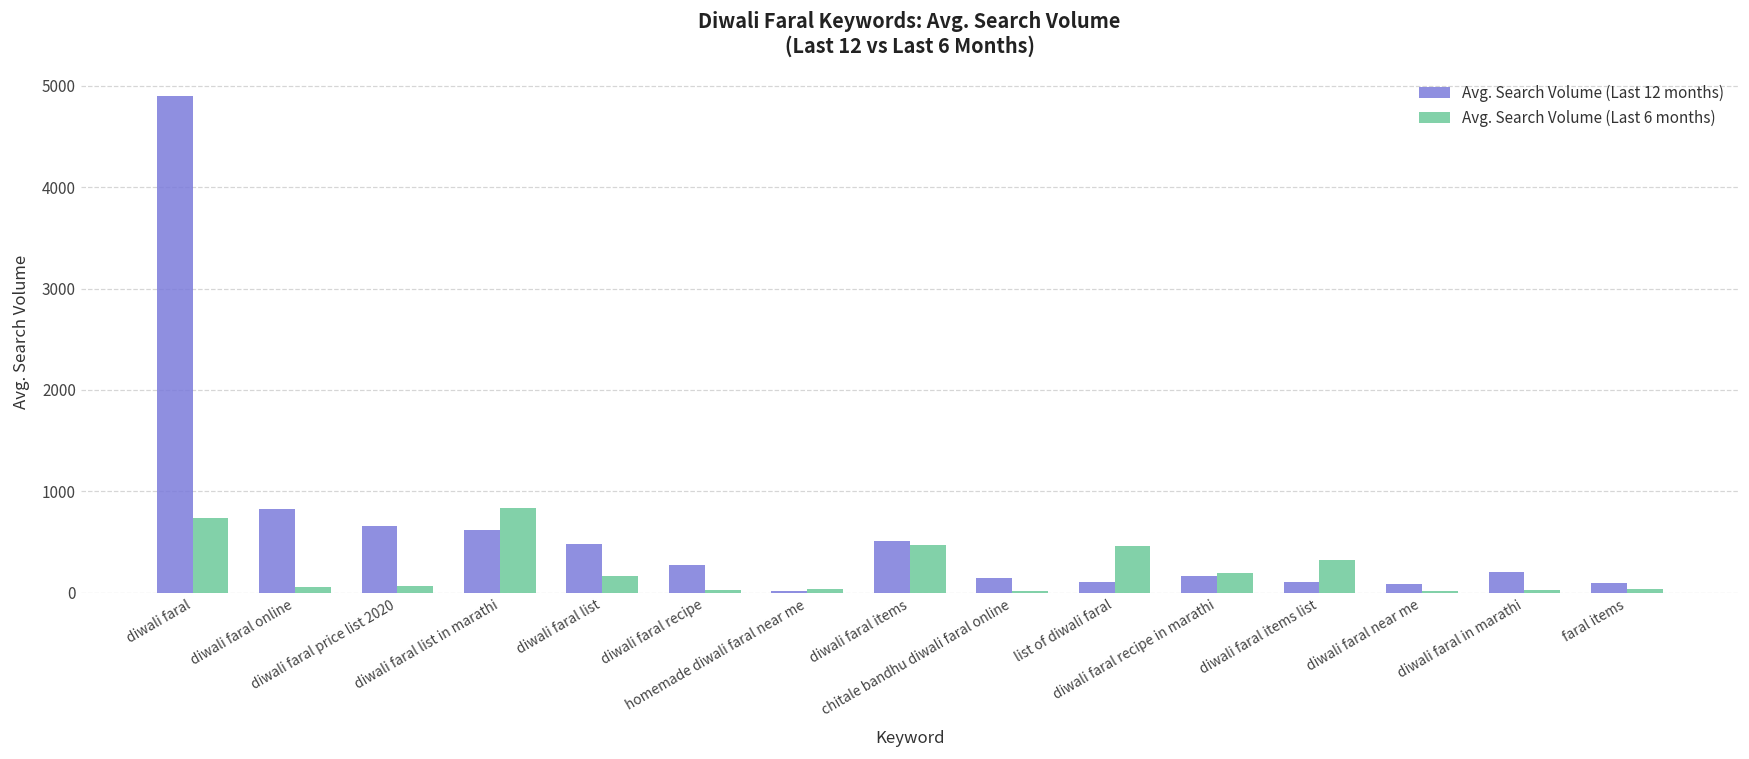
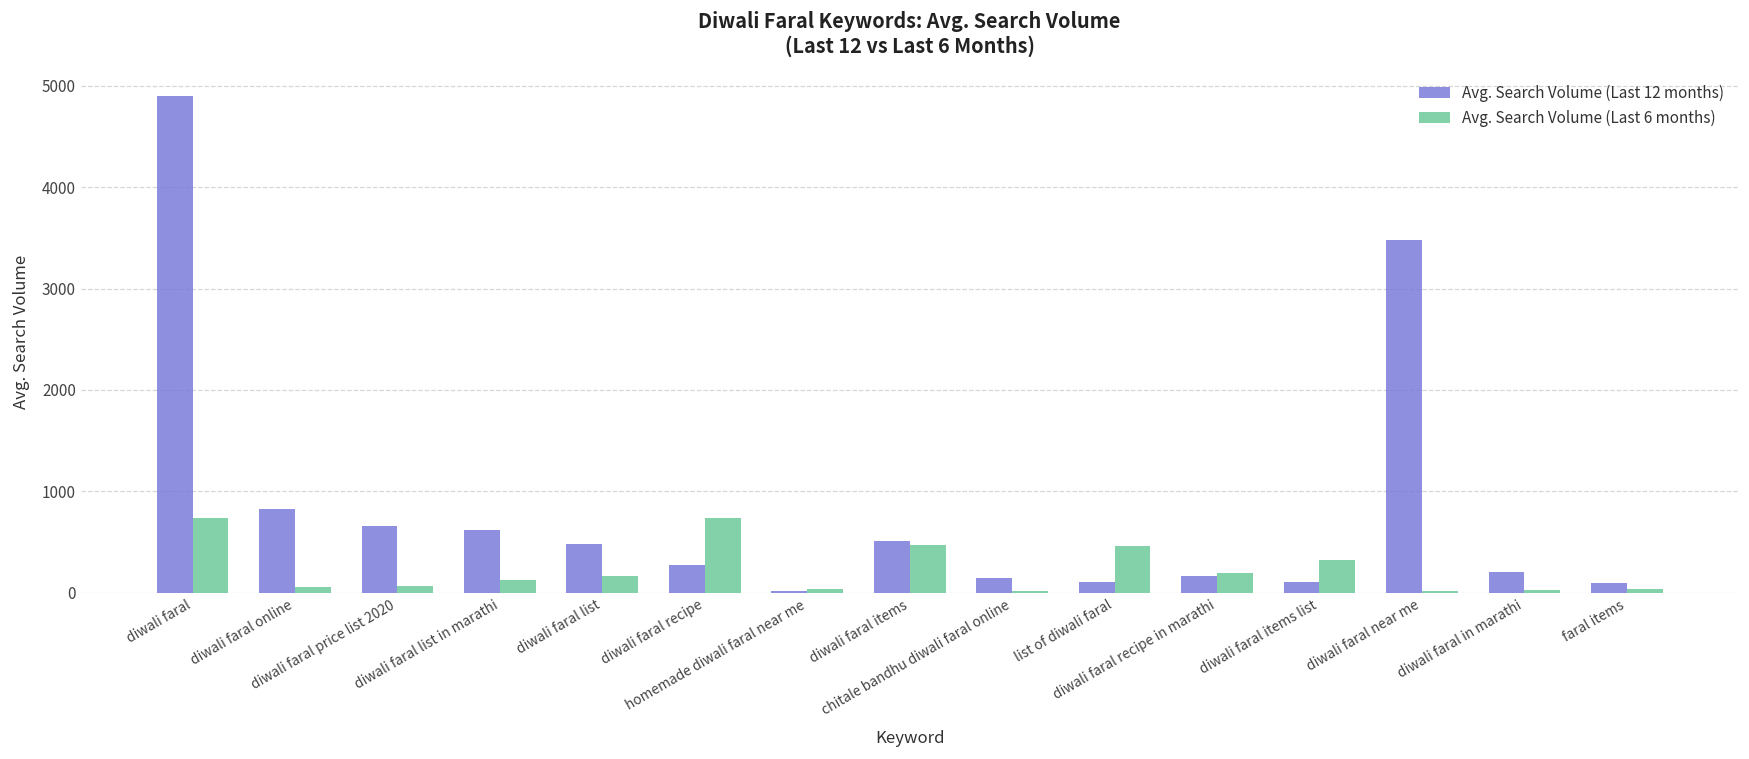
Avg. Search Volume (Last 6 months), diwali faral list in marathi: 800 -> 100
Avg. Search Volume (Last 6 months), diwali faral recipe: 0 -> 700
Avg. Search Volume (Last 12 months), diwali faral near me: 100 -> 3500
